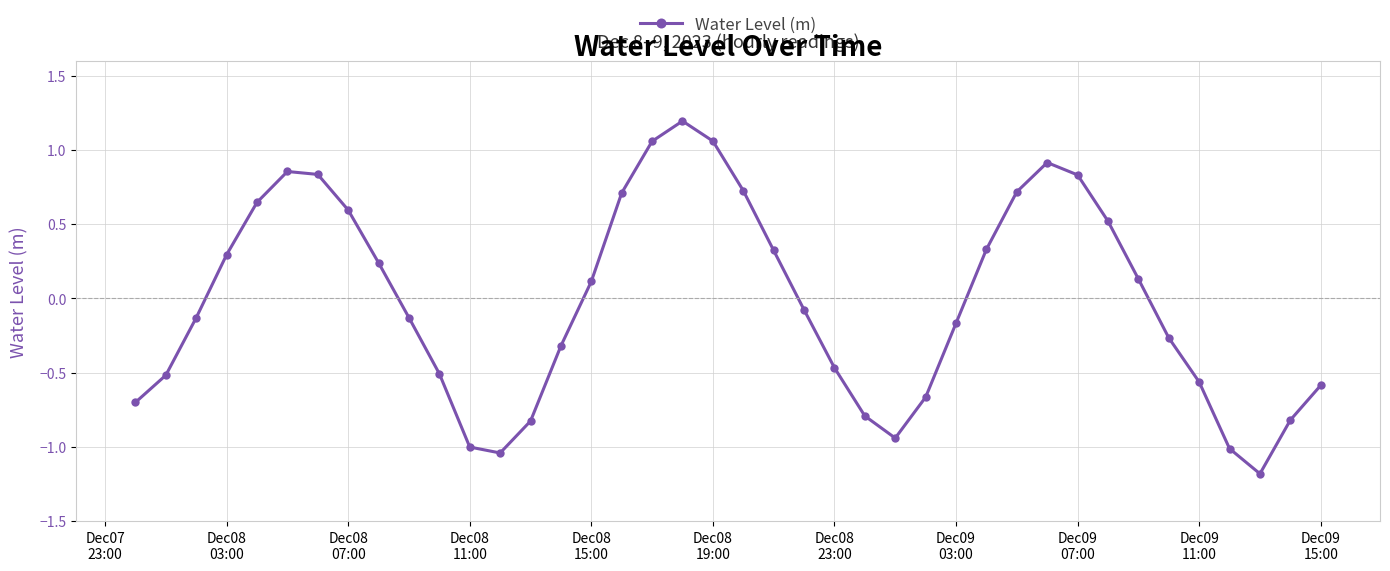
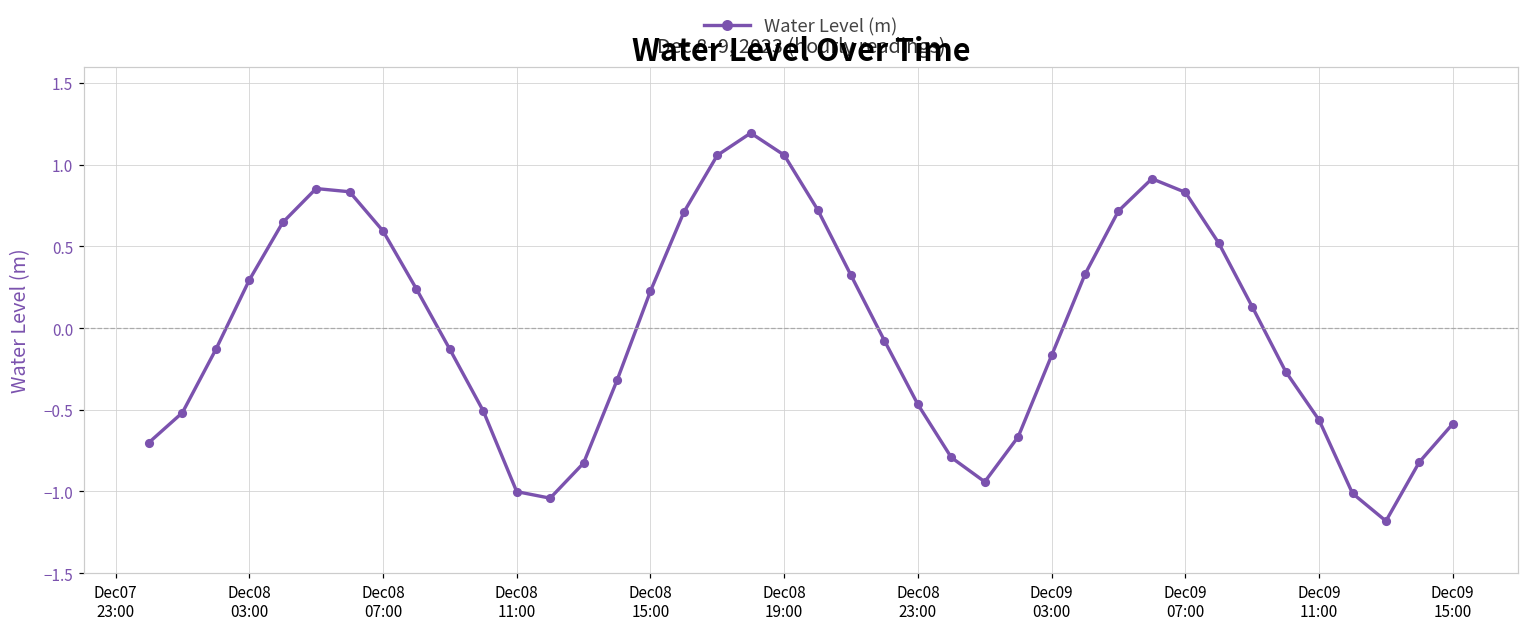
Dec08 15:00: 0.11 -> 0.23
